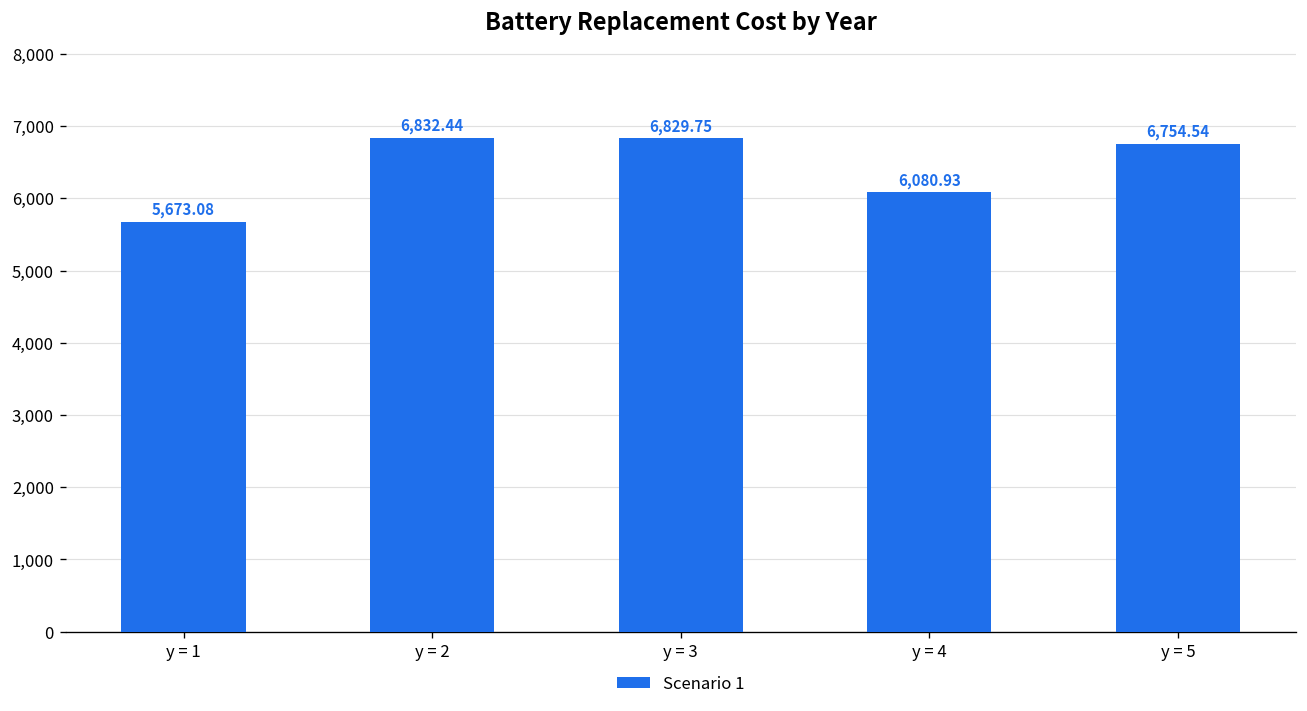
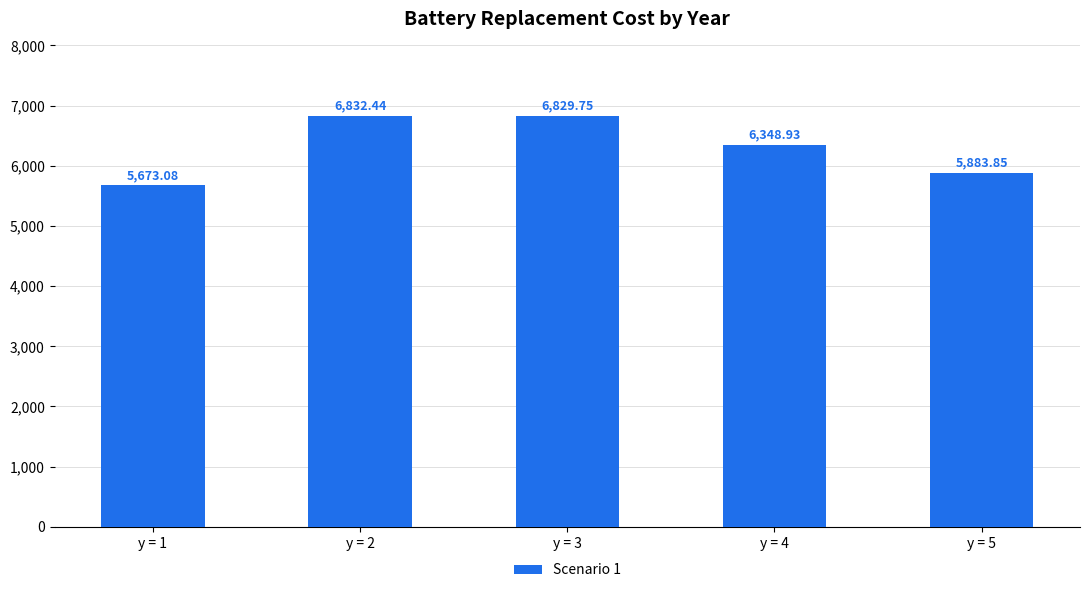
y = 4: 6,080.93 -> 6,348.93
y = 5: 6,754.54 -> 5,883.85
